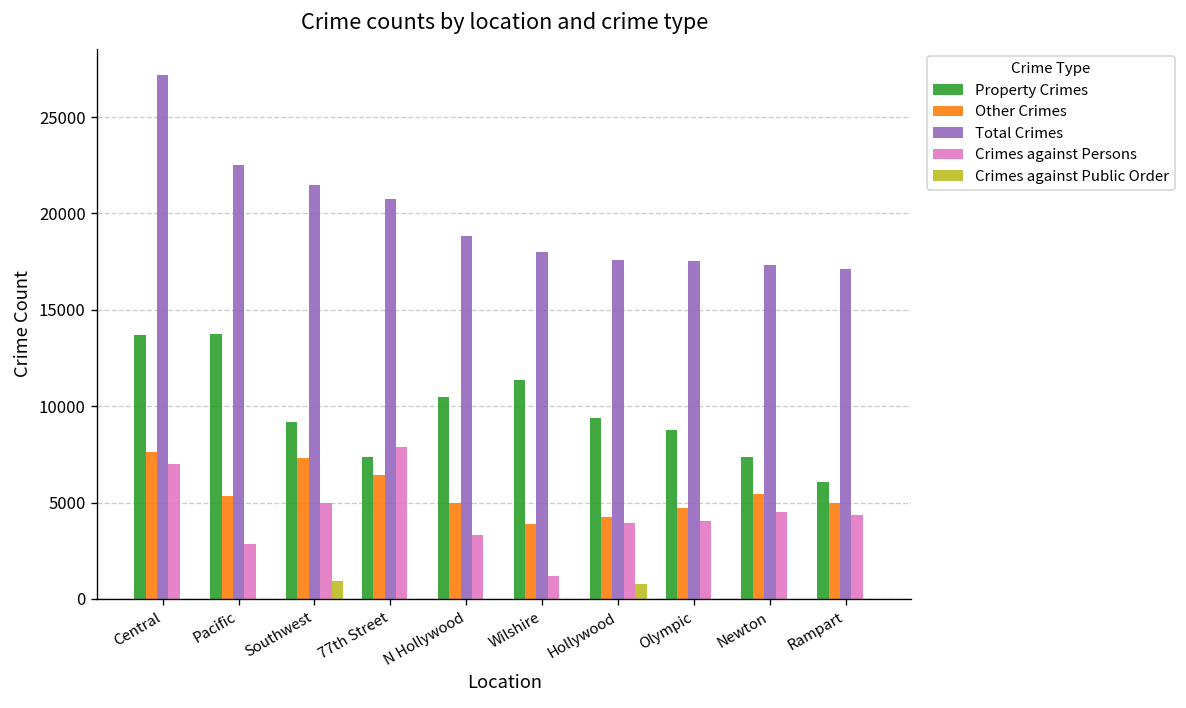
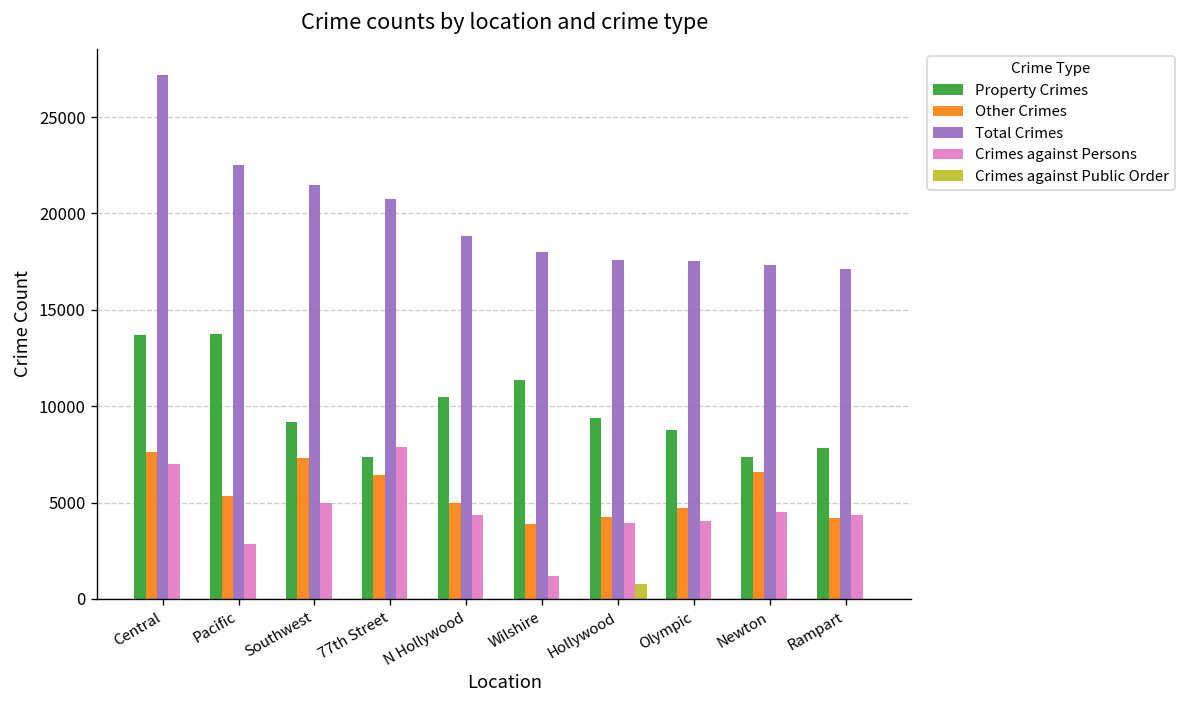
Crimes against Public Order, Southwest: 900 -> 0
Crimes against Persons, N Hollywood: 3300 -> 4400
Other Crimes, Newton: 5400 -> 6600
Property Crimes, Rampart: 6100 -> 7800
Other Crimes, Rampart: 5000 -> 4200
